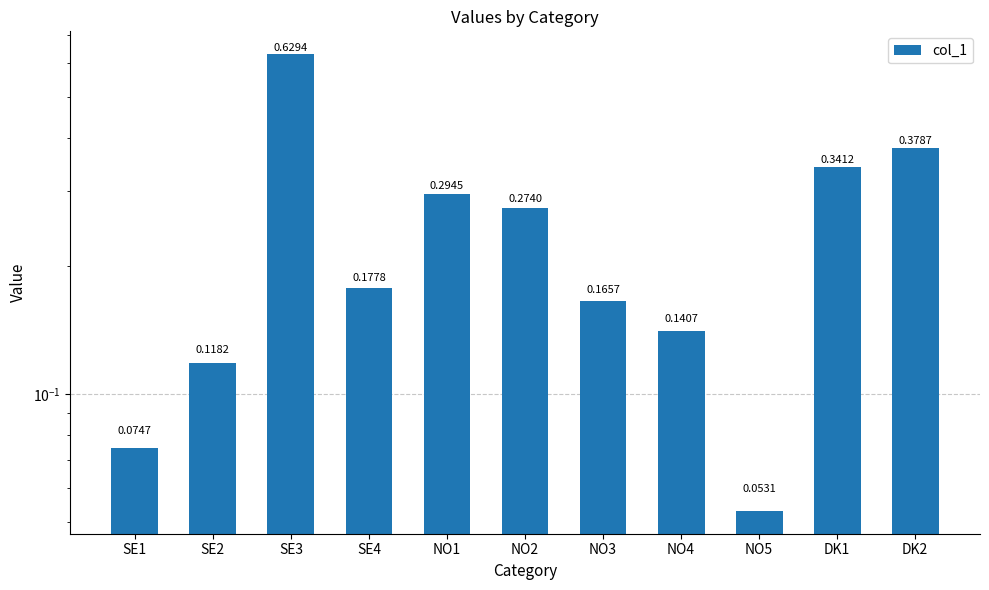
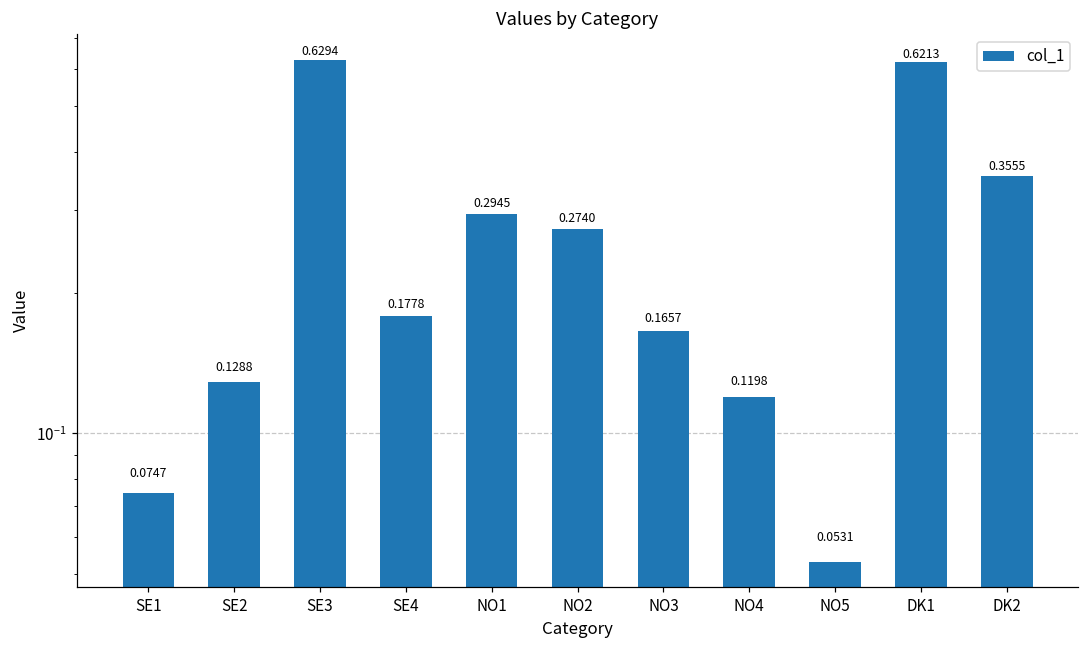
SE2: 0.1182 -> 0.1288
NO4: 0.1407 -> 0.1198
DK1: 0.3412 -> 0.6213
DK2: 0.3787 -> 0.3555
